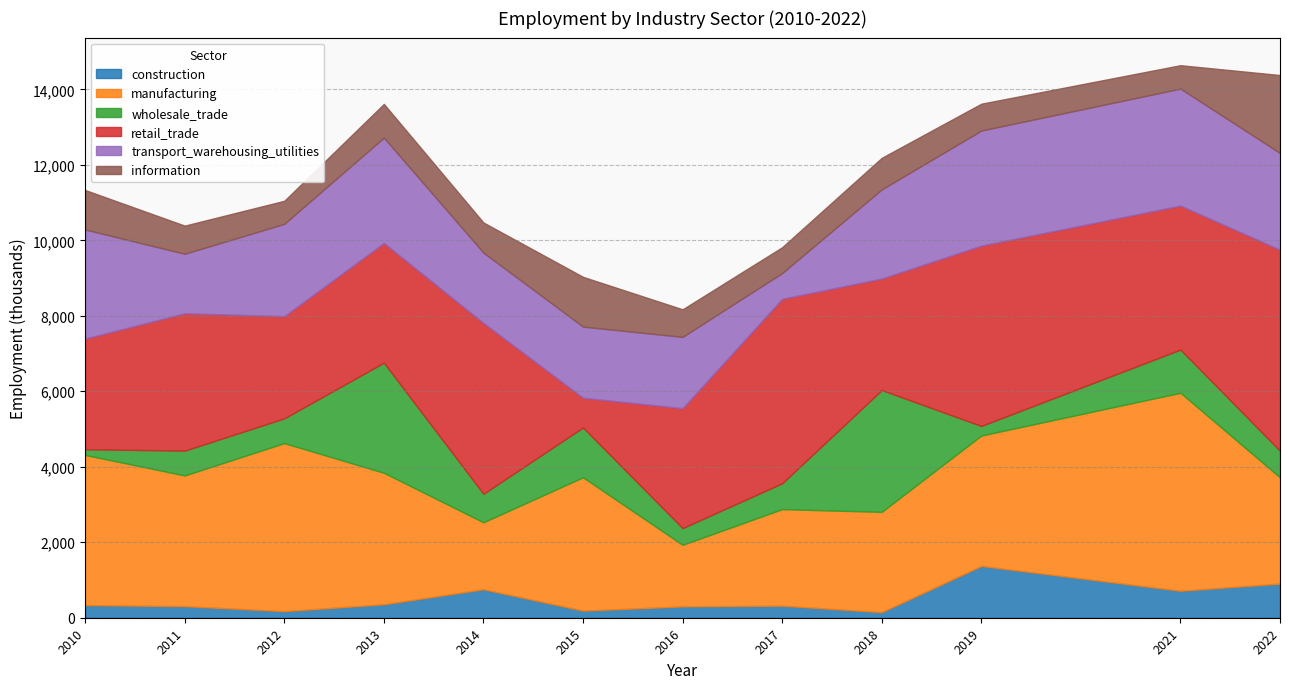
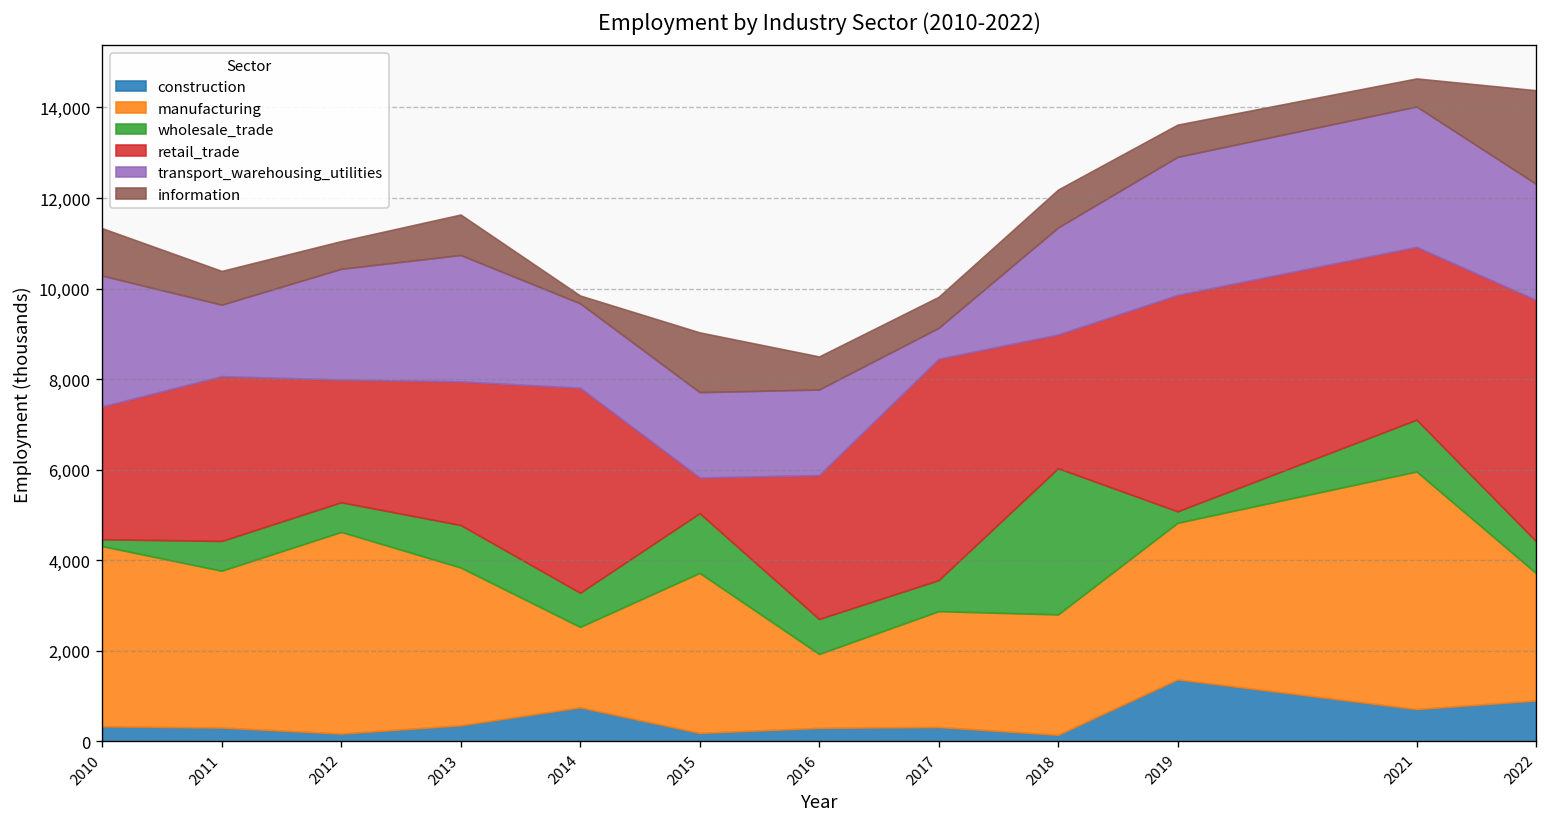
wholesale_trade, 2013: 2,900 -> 900
information, 2014: 800 -> 200
wholesale_trade, 2016: 400 -> 800
